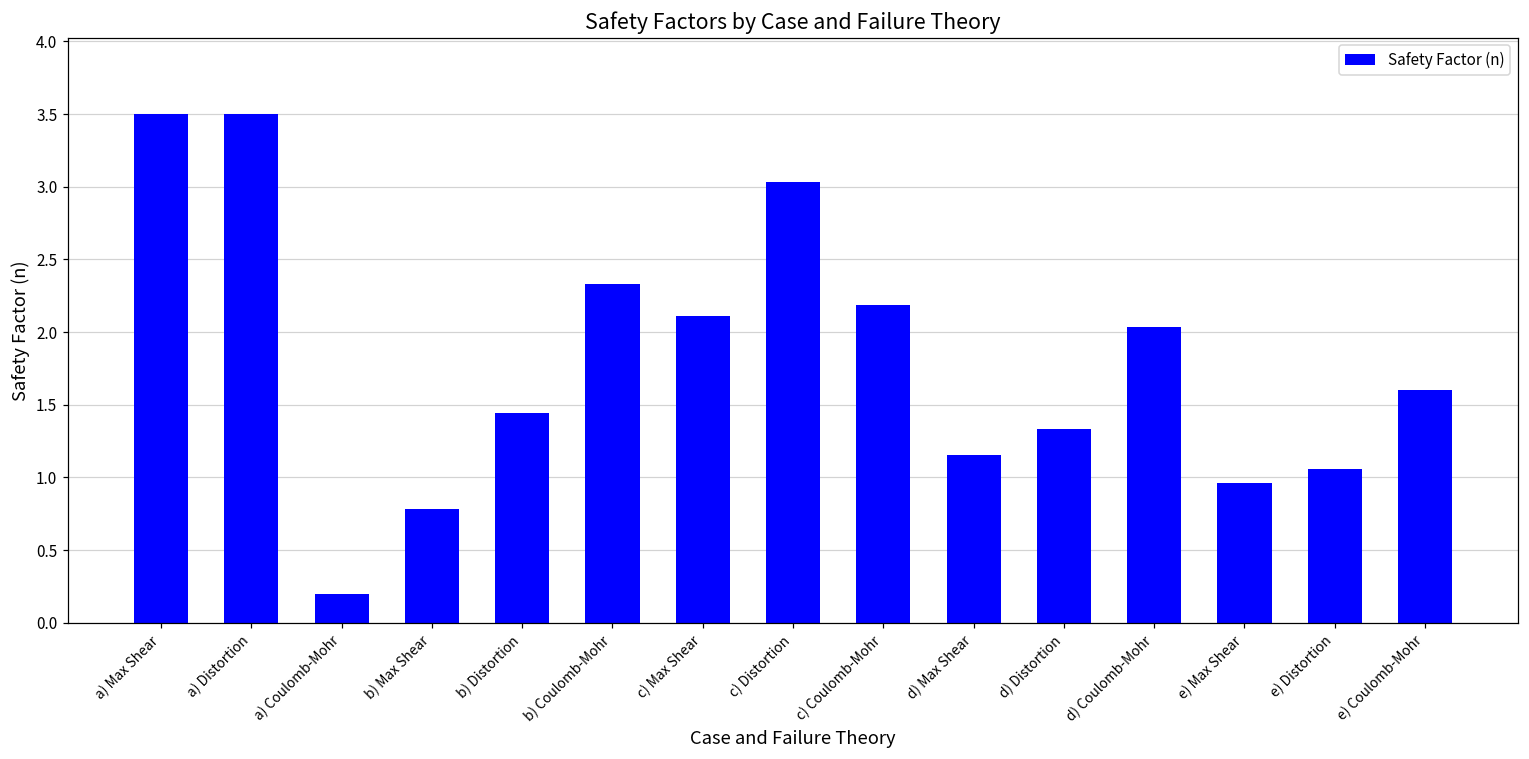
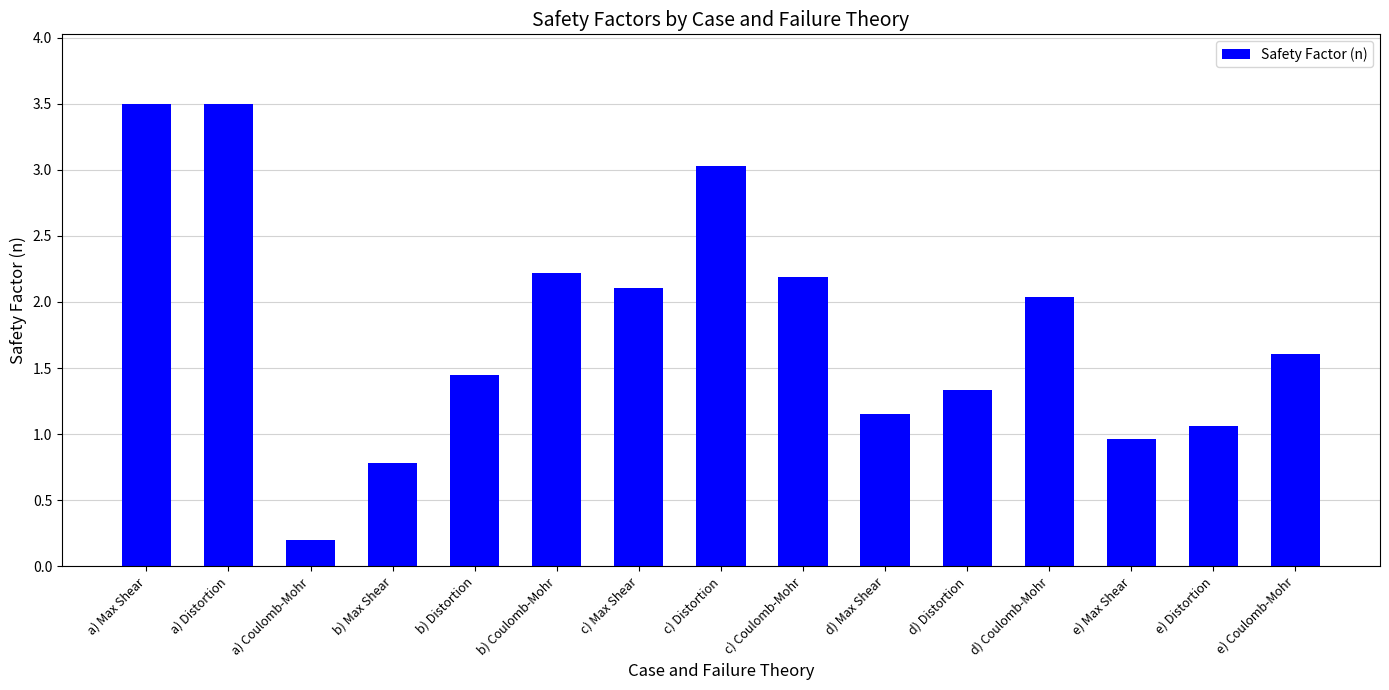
b) Coulomb-Mohr: 2.33 -> 2.22
